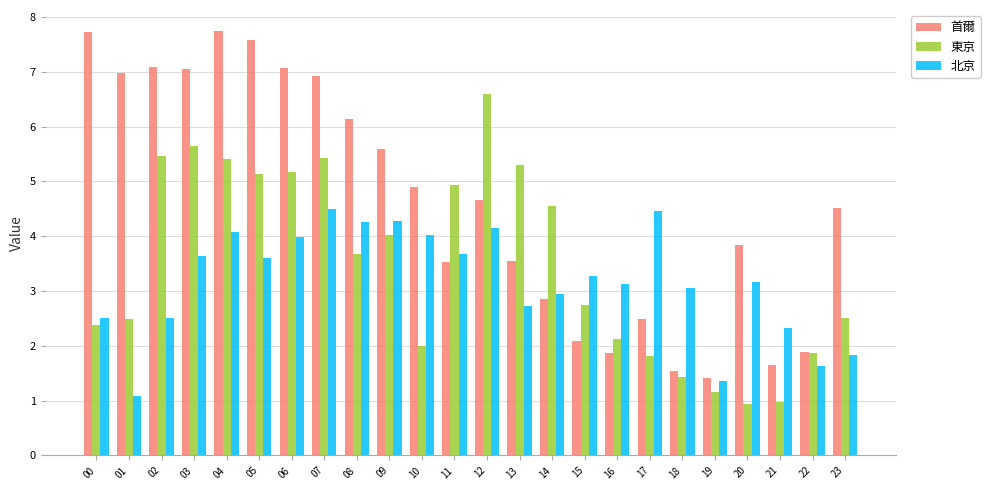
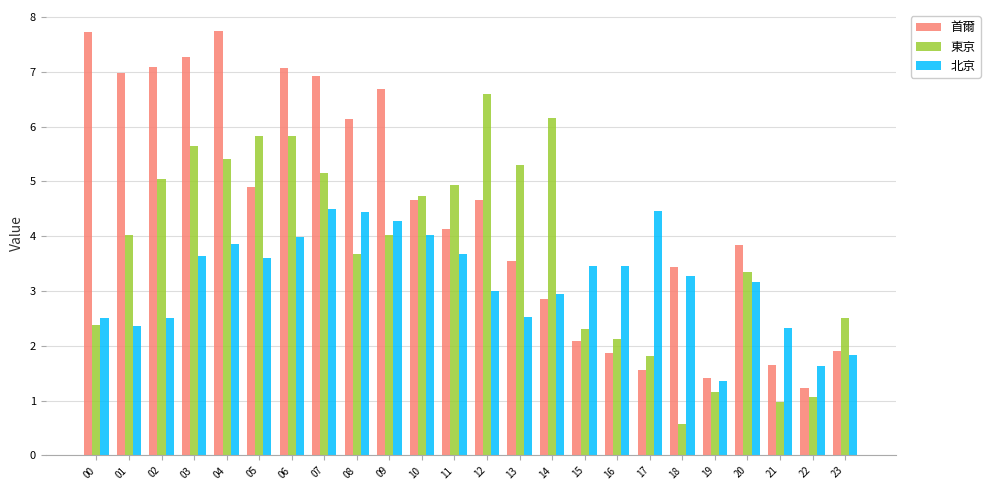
東京, 01: 2.5 -> 4.0
北京, 01: 1.1 -> 2.4
東京, 02: 5.5 -> 5.0
首爾, 03: 7.1 -> 7.3
北京, 04: 4.1 -> 3.9
首爾, 05: 7.6 -> 4.9
東京, 05: 5.1 -> 5.8
東京, 06: 5.2 -> 5.8
東京, 07: 5.4 -> 5.2
北京, 08: 4.3 -> 4.4
首爾, 09: 5.6 -> 6.7
首爾, 10: 4.9 -> 4.7
東京, 10: 2.0 -> 4.7
首爾, 11: 3.5 -> 4.1
北京, 12: 4.2 -> 3.0
北京, 13: 2.7 -> 2.5
東京, 14: 4.6 -> 6.2
東京, 15: 2.7 -> 2.3
北京, 15: 3.3 -> 3.5
北京, 16: 3.1 -> 3.5
首爾, 17: 2.5 -> 1.6
首爾, 18: 1.5 -> 3.4
東京, 18: 1.4 -> 0.6
北京, 18: 3.1 -> 3.3
東京, 20: 0.9 -> 3.4
首爾, 22: 1.9 -> 1.2
東京, 22: 1.9 -> 1.1
首爾, 23: 4.5 -> 1.9
